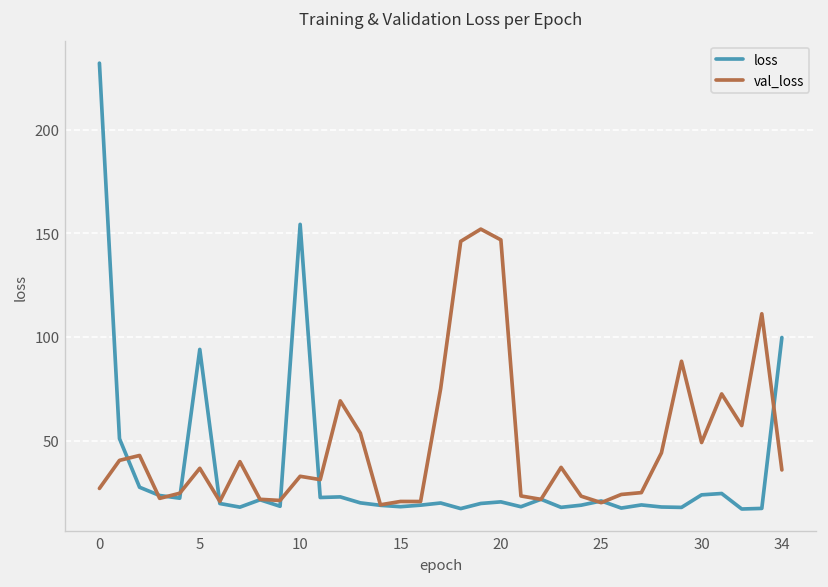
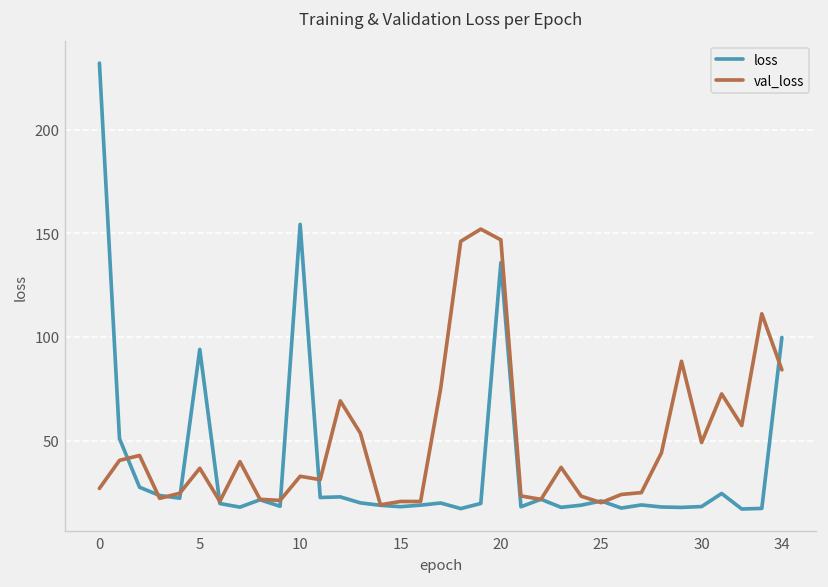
loss, 20: 20 -> 136
loss, 30: 24 -> 18
val_loss, 34: 36 -> 84
